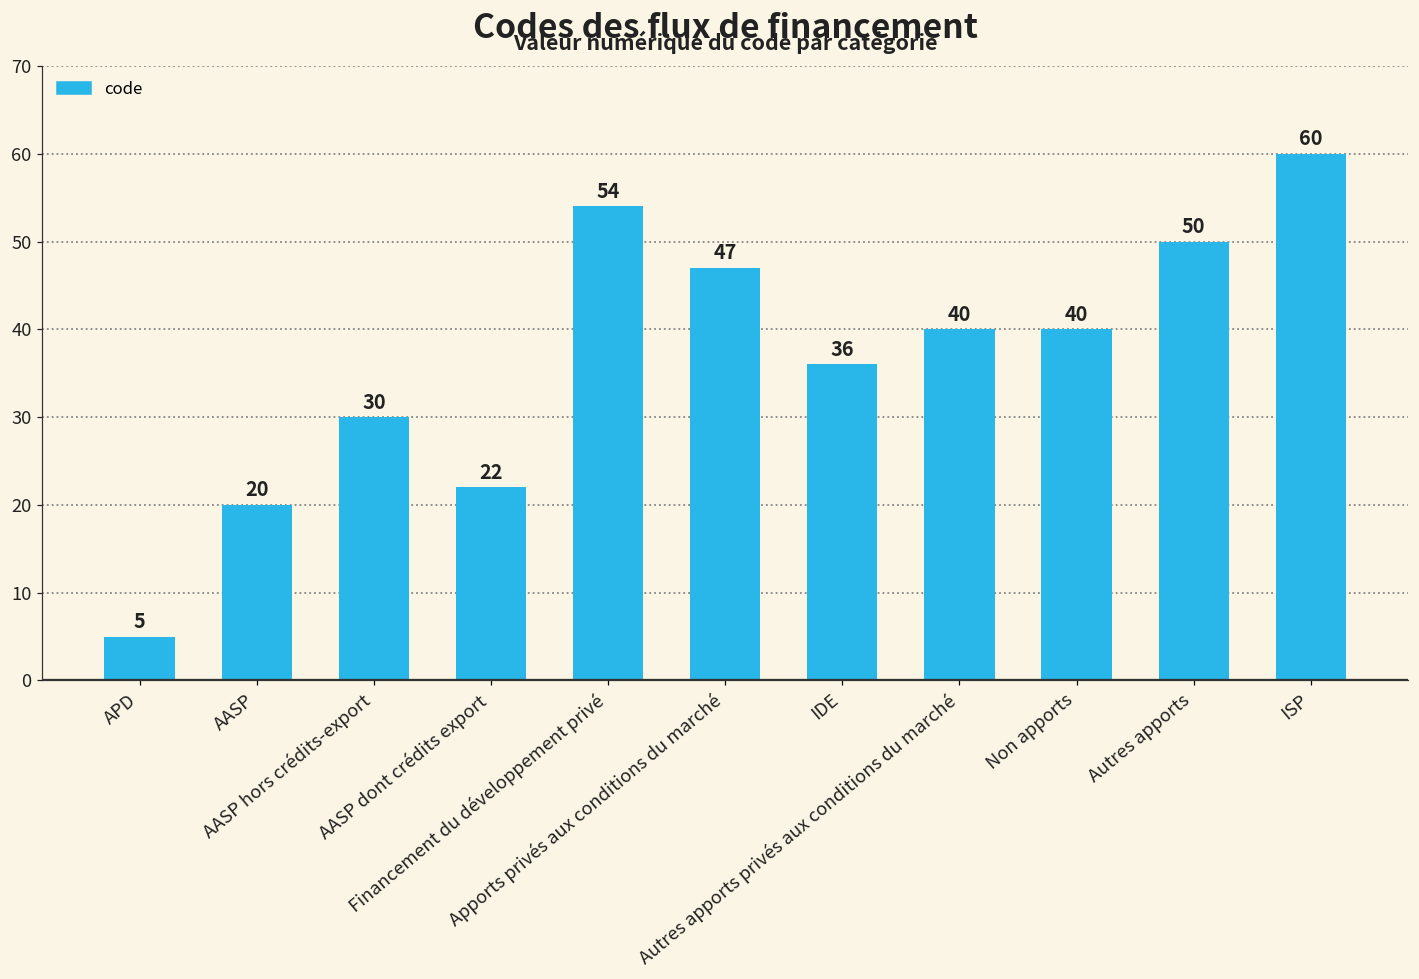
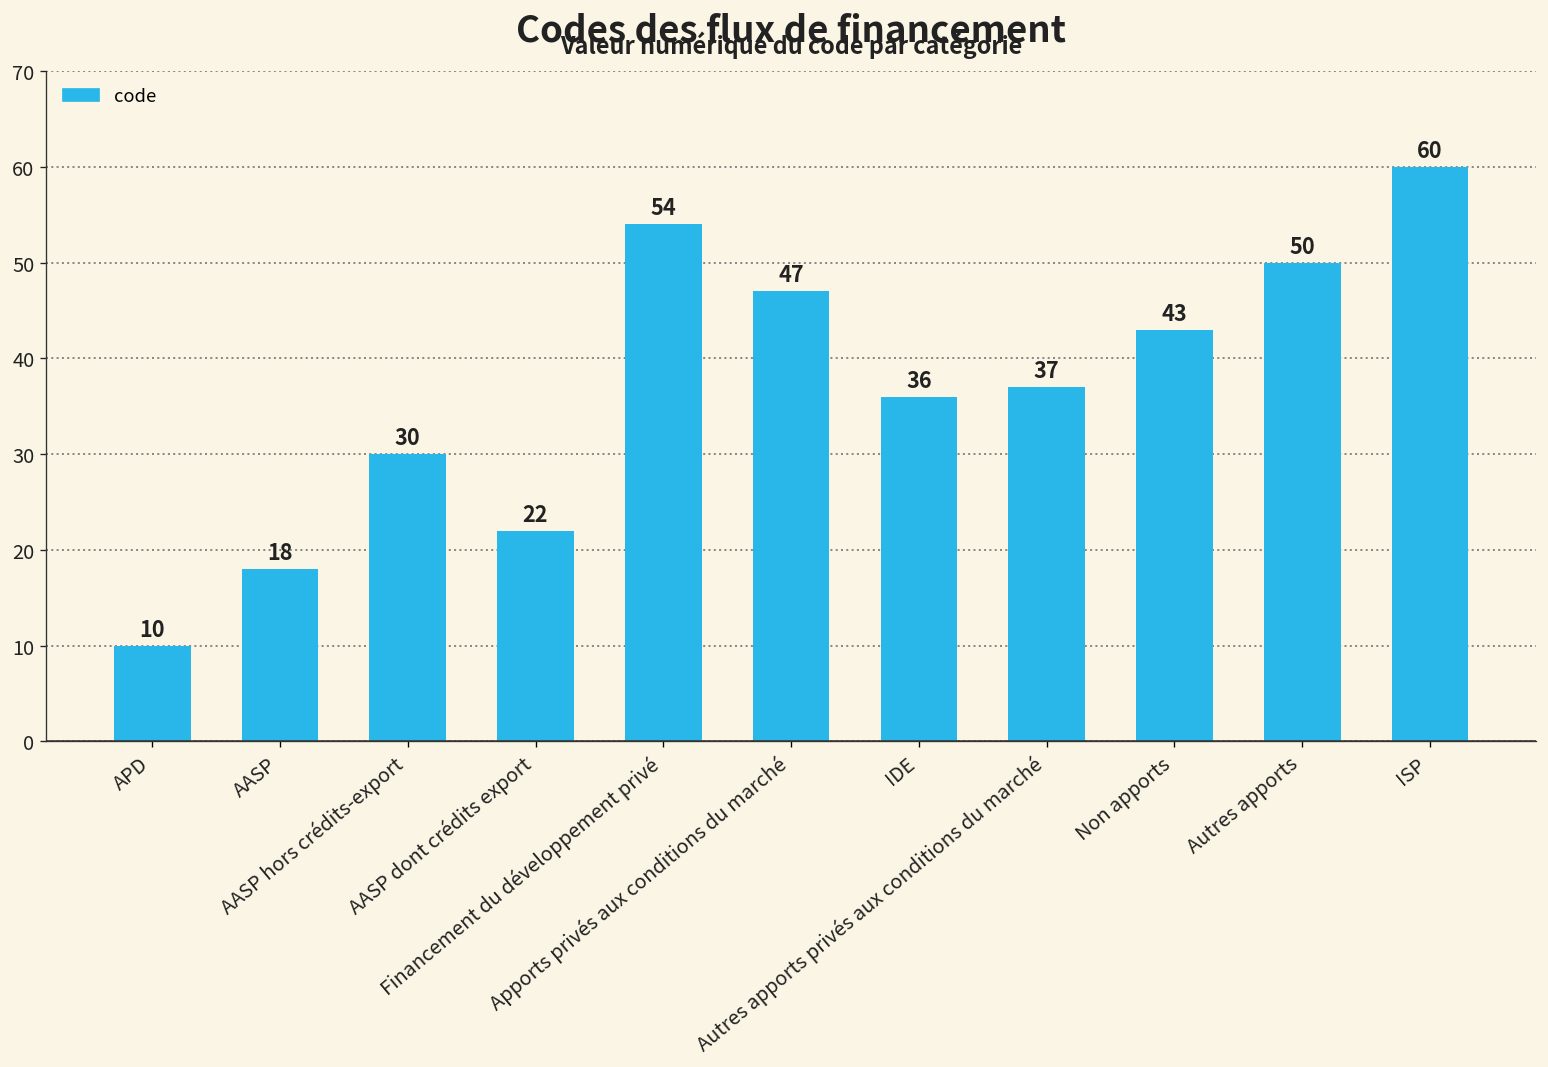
APD: 5 -> 10
AASP: 20 -> 18
Autres apports privés aux conditions du marché: 40 -> 37
Non apports: 40 -> 43
